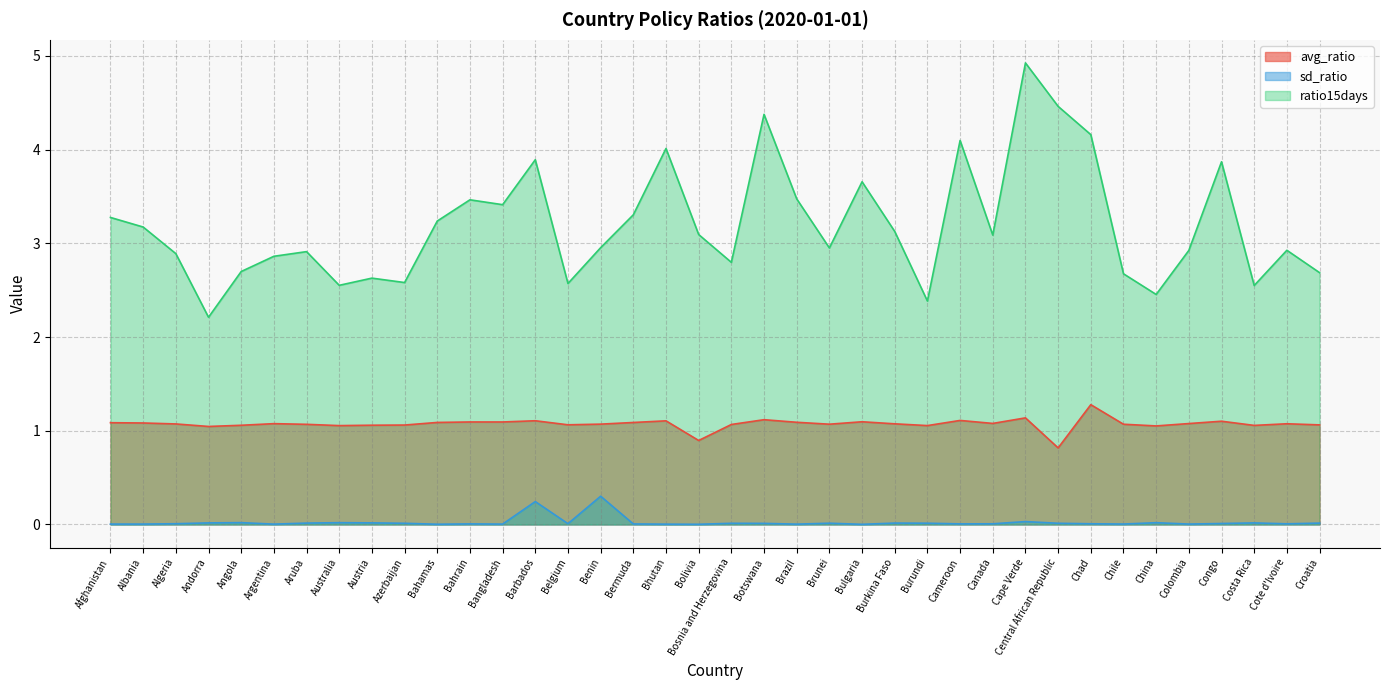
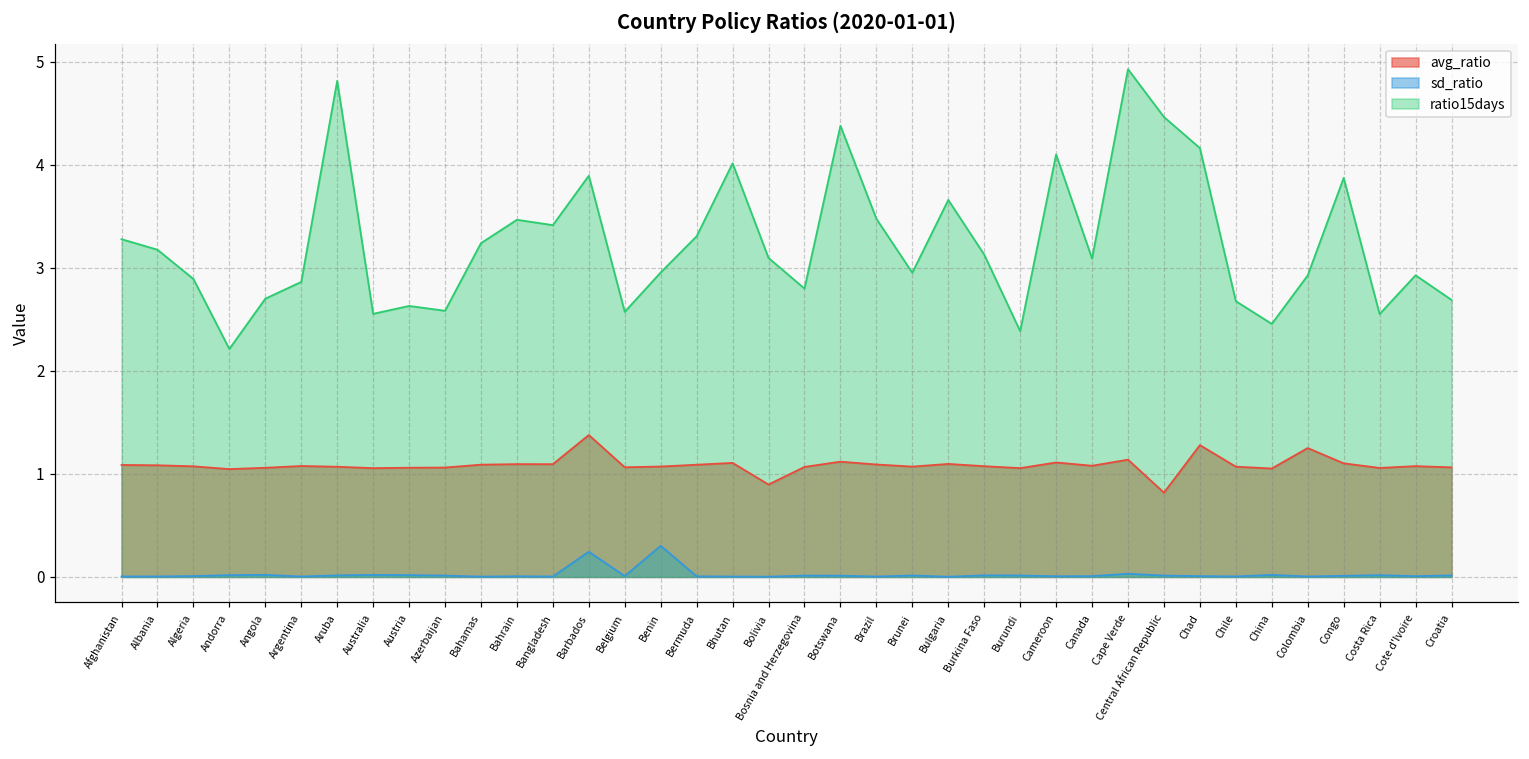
ratio15days, Aruba: 2.9 -> 4.8
avg_ratio, Barbados: 1.1 -> 1.4
avg_ratio, Colombia: 1.1 -> 1.3
